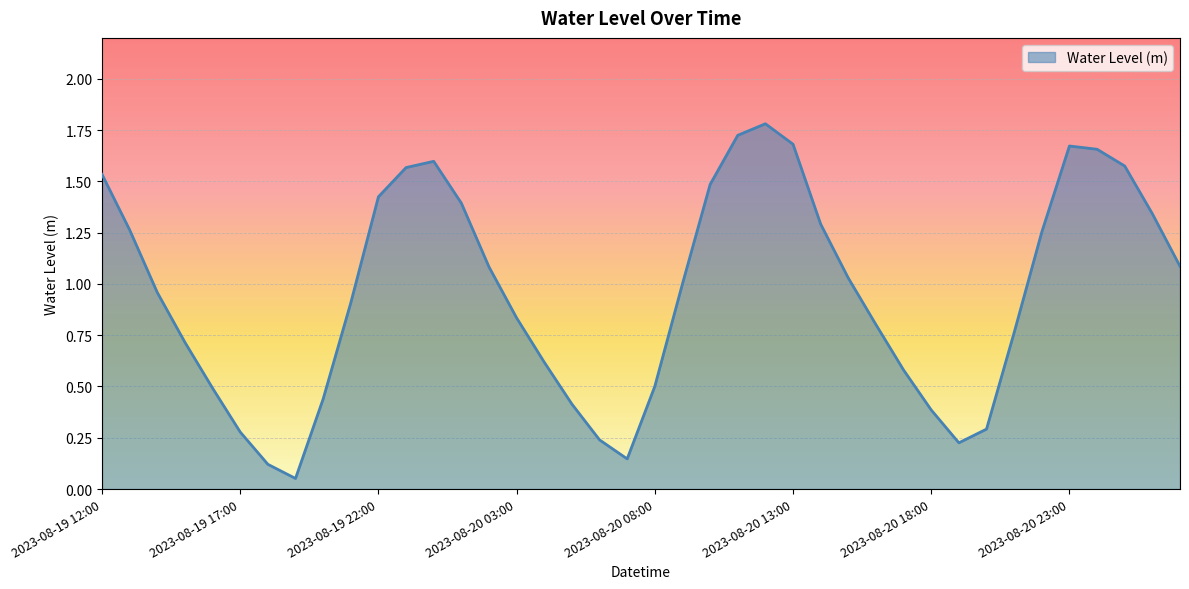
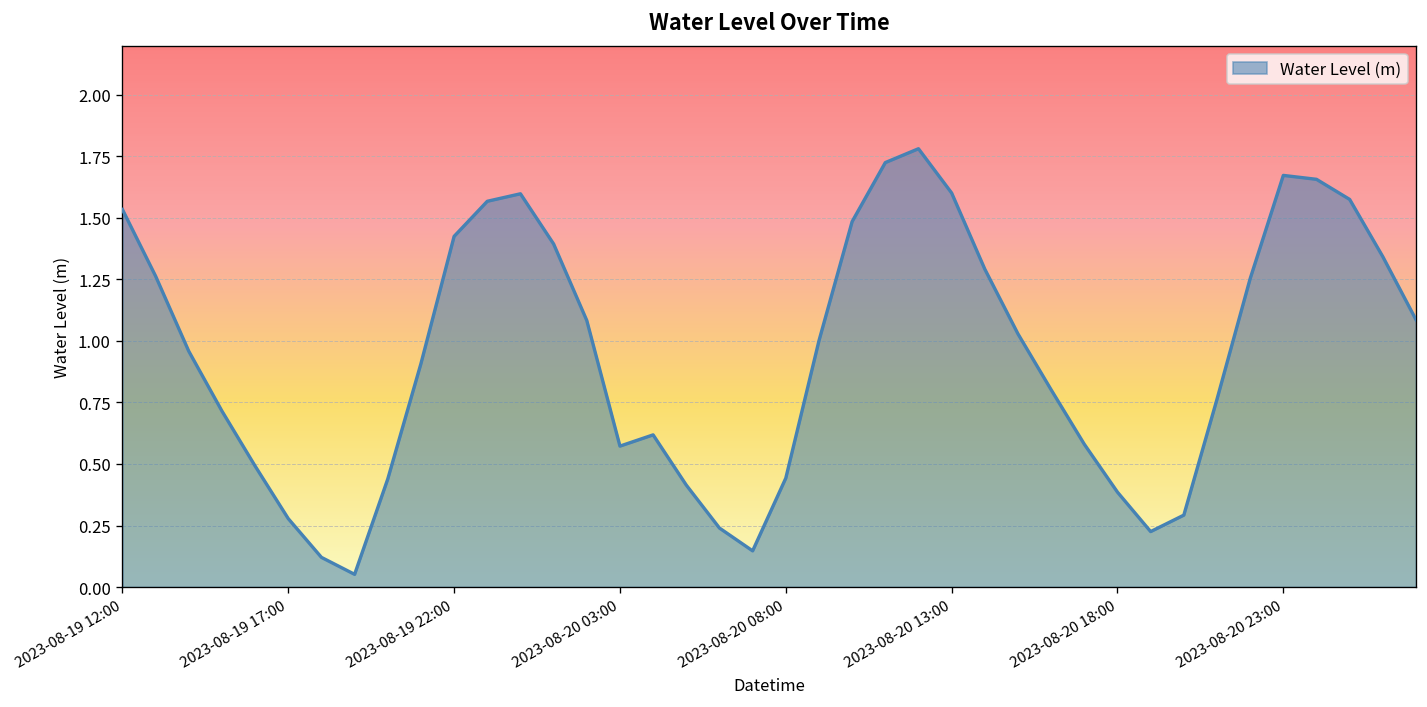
2023-08-20 03:00: 0.83 -> 0.57
2023-08-20 08:00: 0.50 -> 0.44
2023-08-20 13:00: 1.68 -> 1.60
